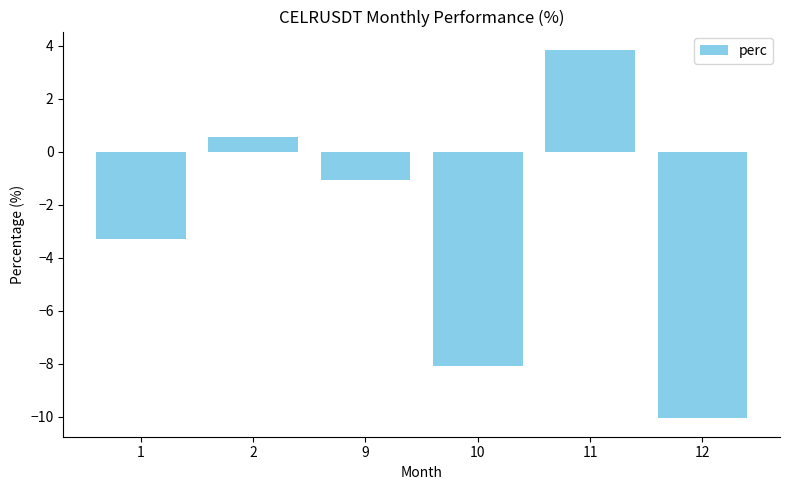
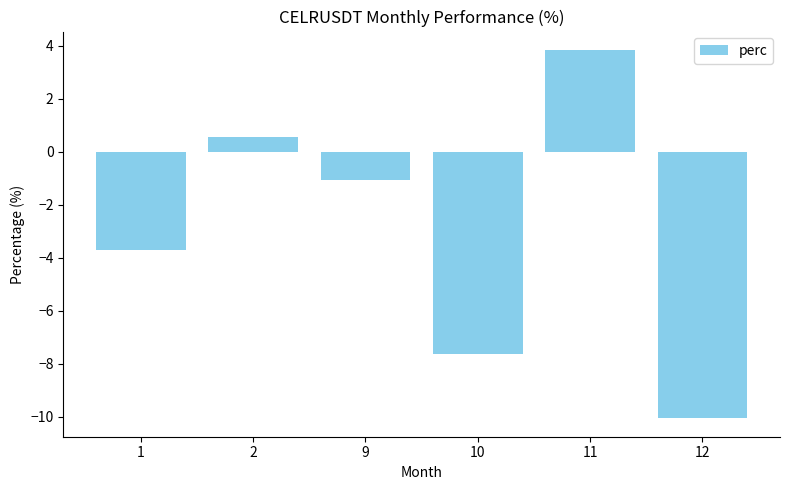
1: -3.3 -> -3.7
10: -8.1 -> -7.6
